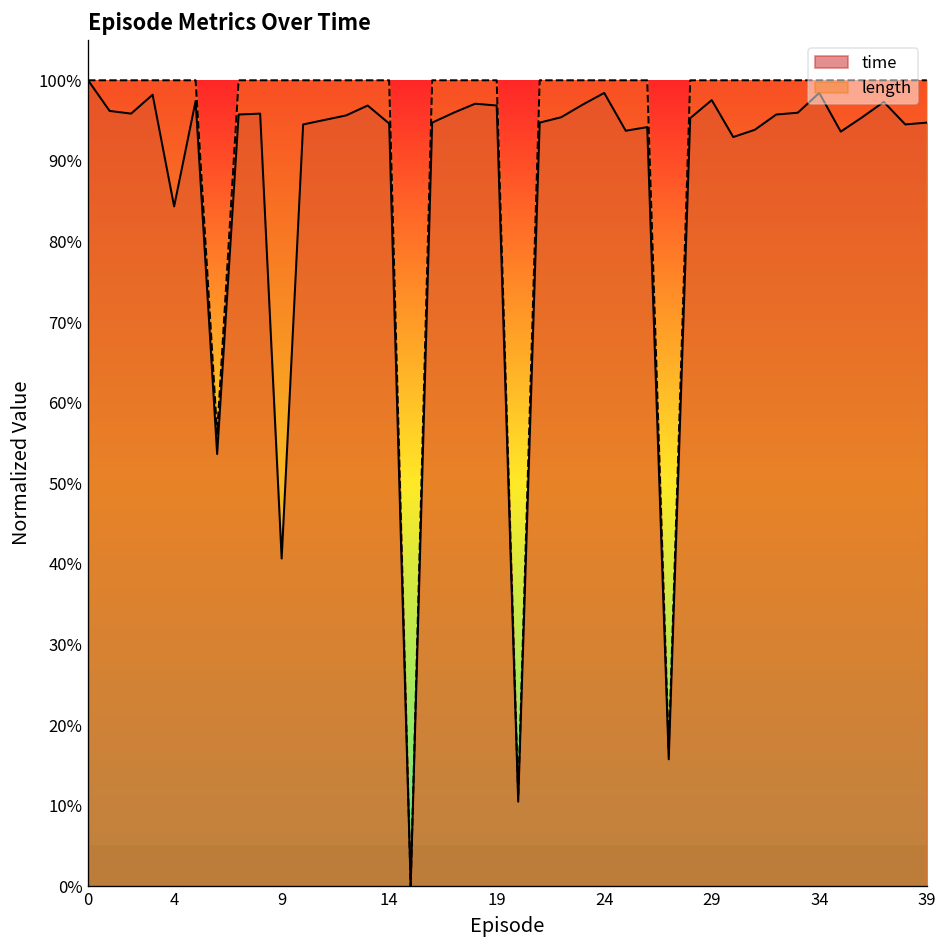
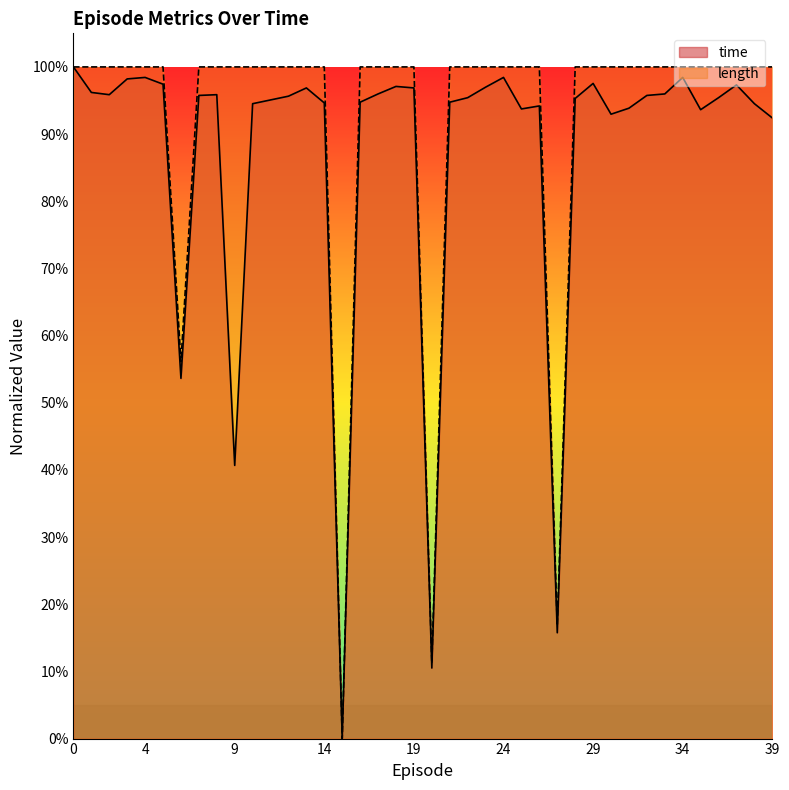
time, 4: 84% -> 98%
time, 39: 95% -> 92%
